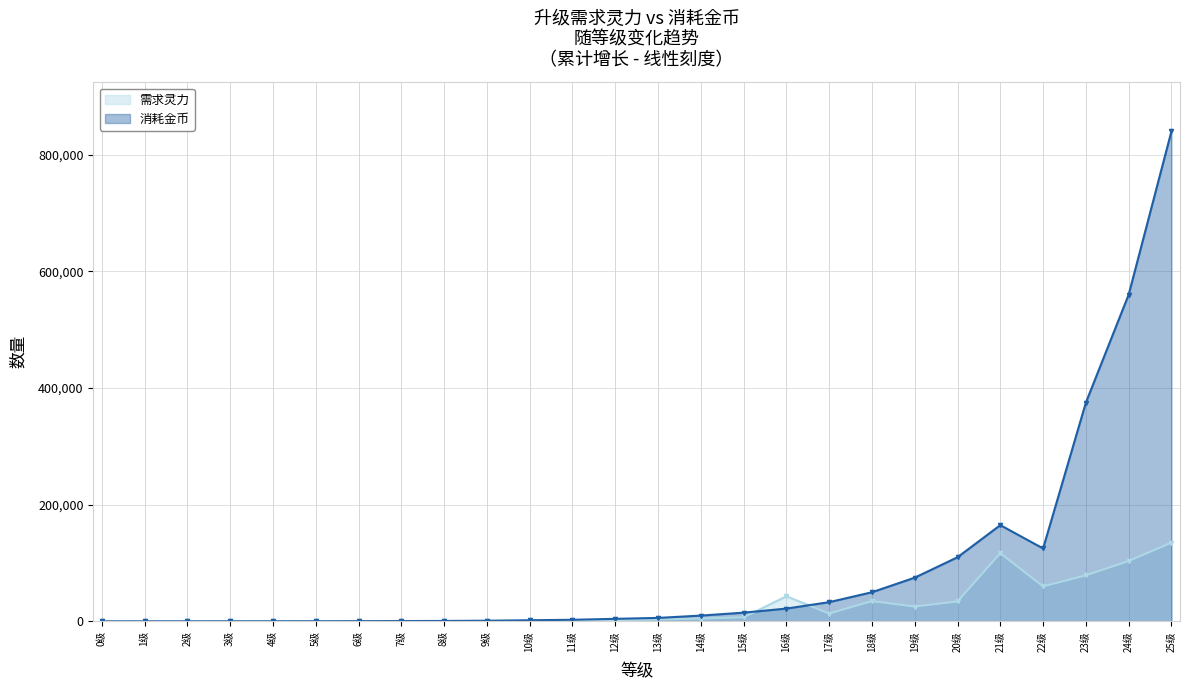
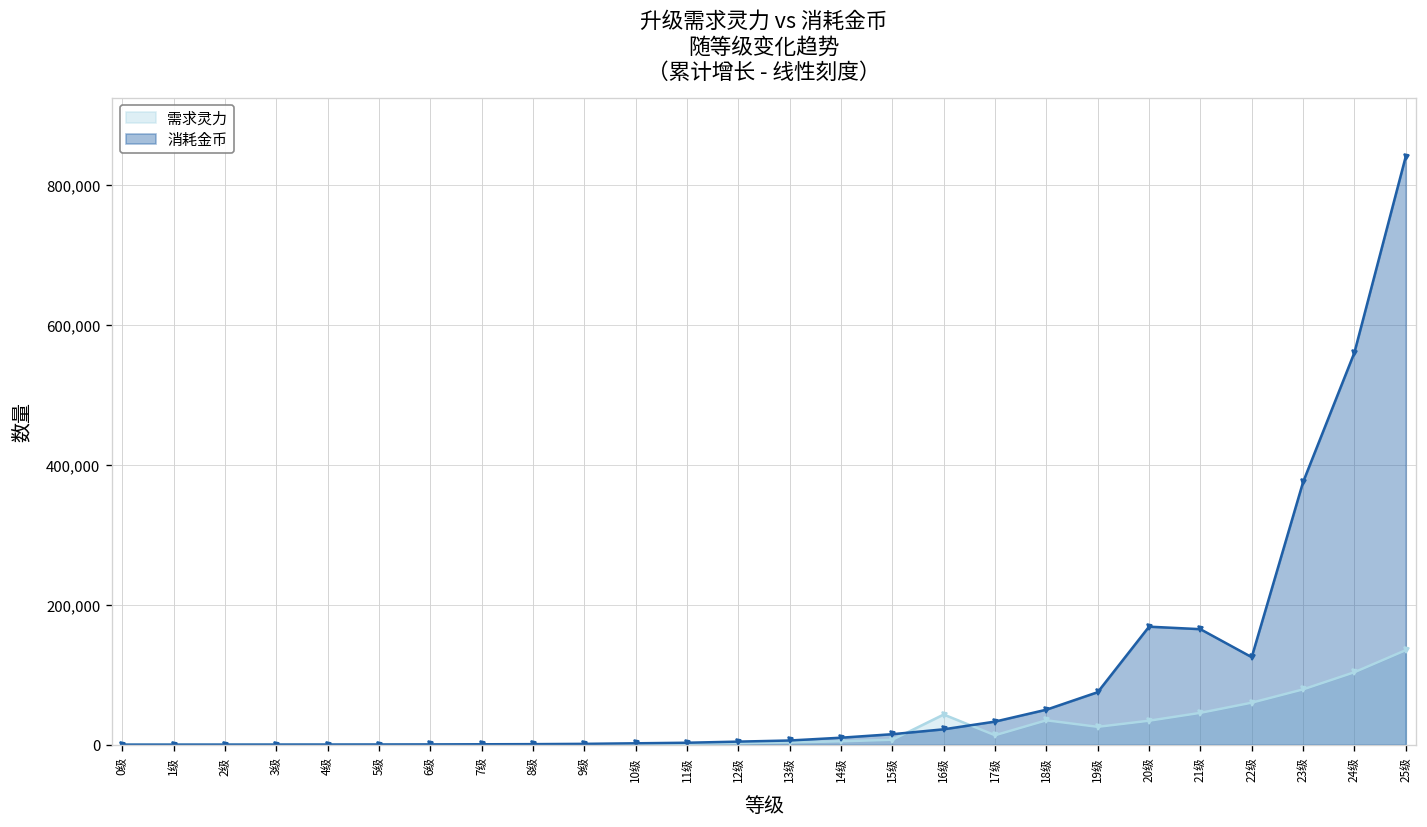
消耗金币, 20级: 110,000 -> 170,000
需求灵力, 21级: 120,000 -> 50,000
